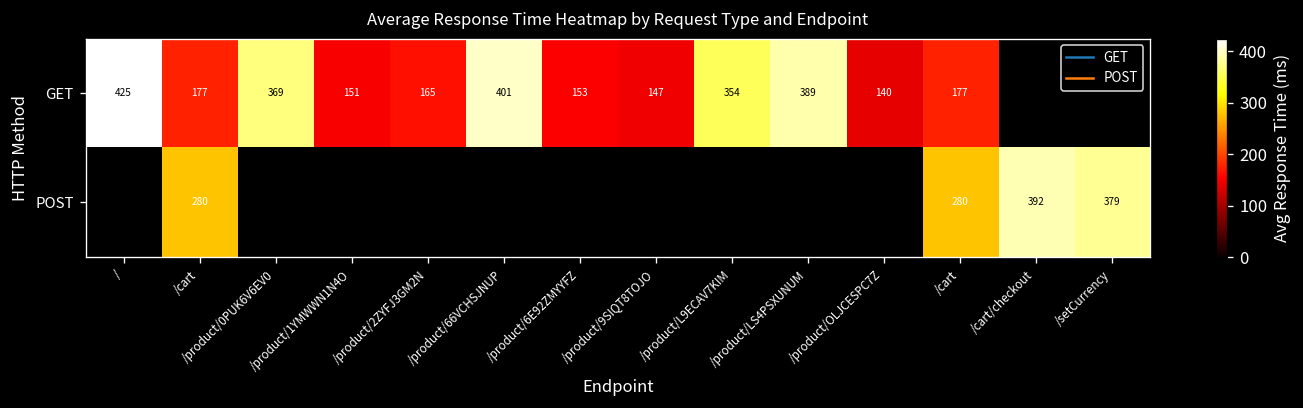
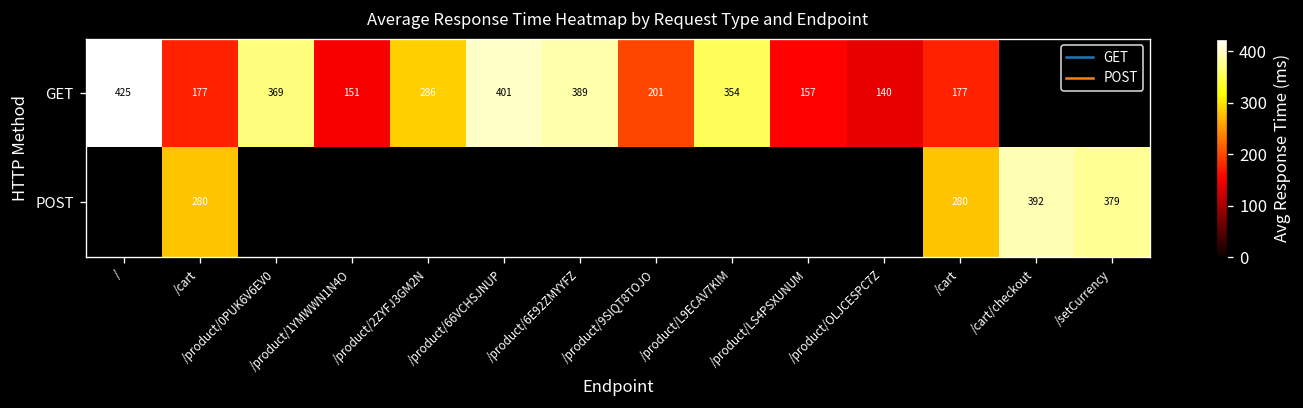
GET, /product/2ZYFJ3GM2N: 165 -> 286
GET, /product/6E92ZMYYFZ: 153 -> 389
GET, /product/9SIQT8TOJO: 147 -> 201
GET, /product/LS4PSXUNUM: 389 -> 157
